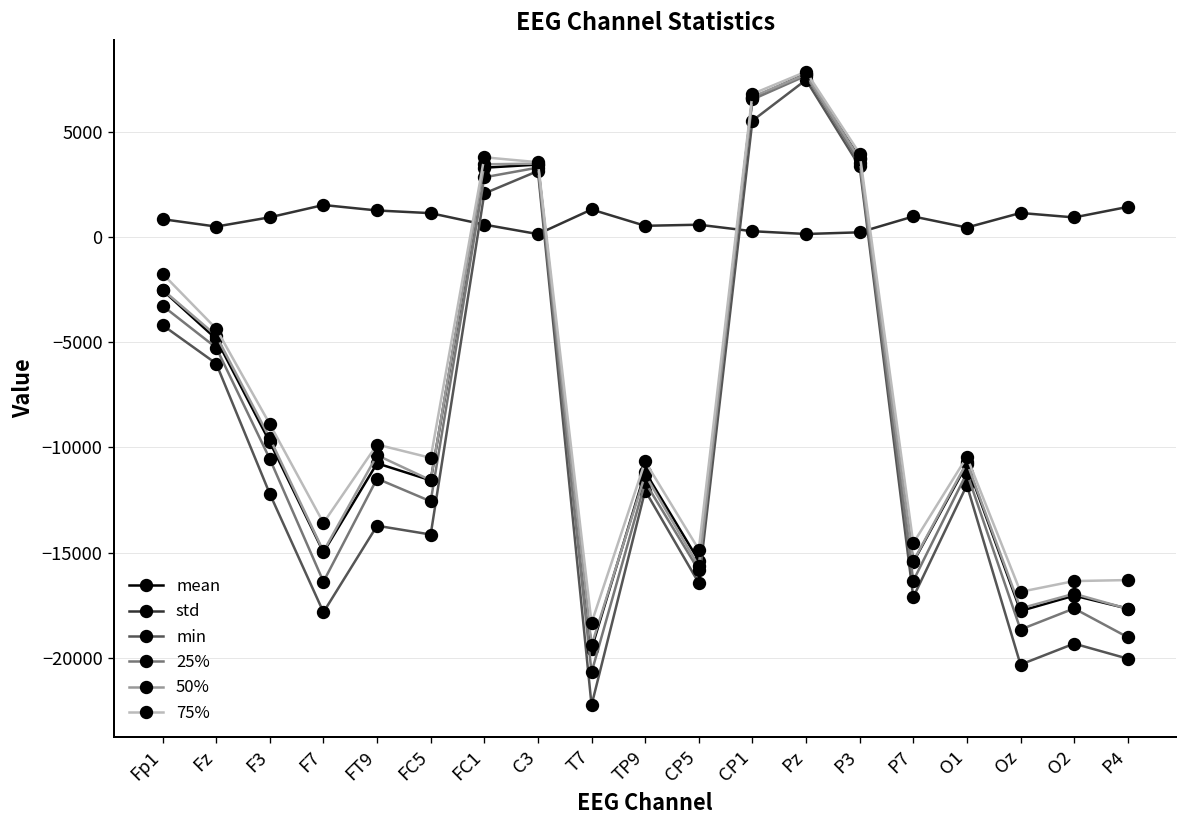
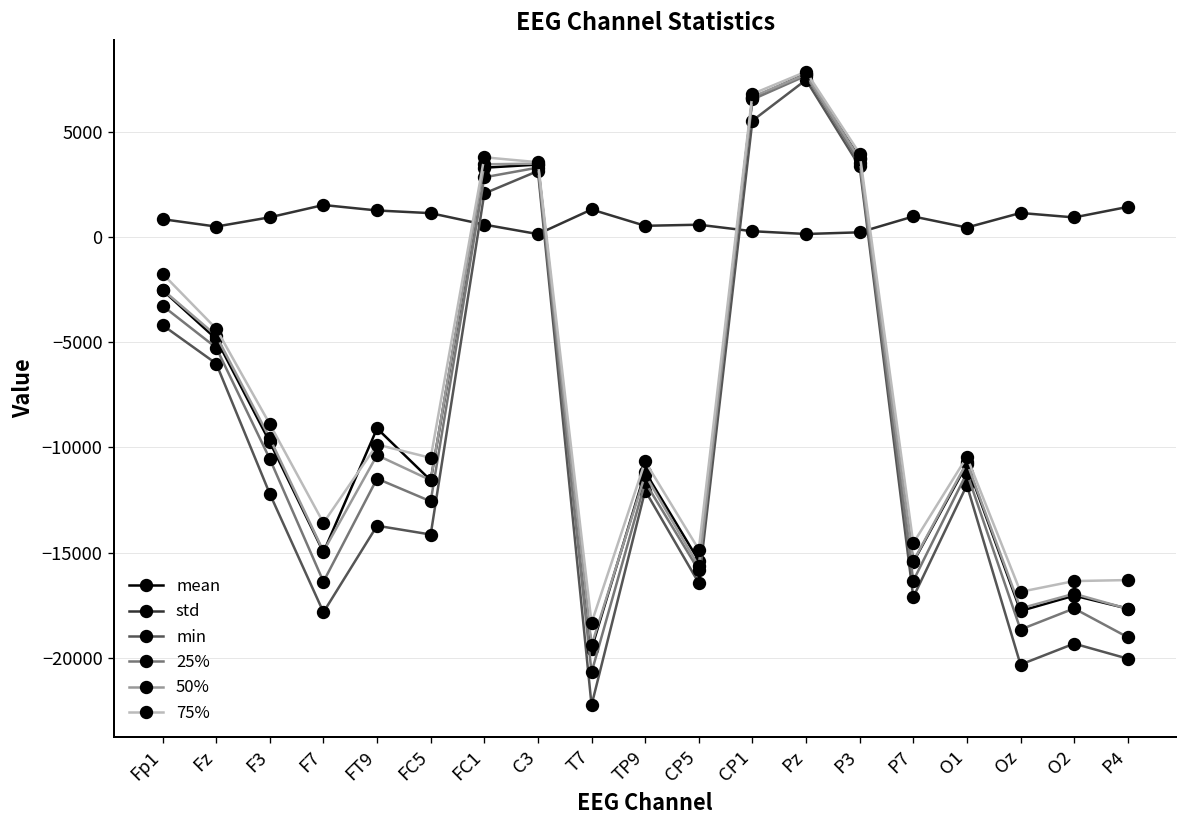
mean, FT9: -10800 -> -9100
